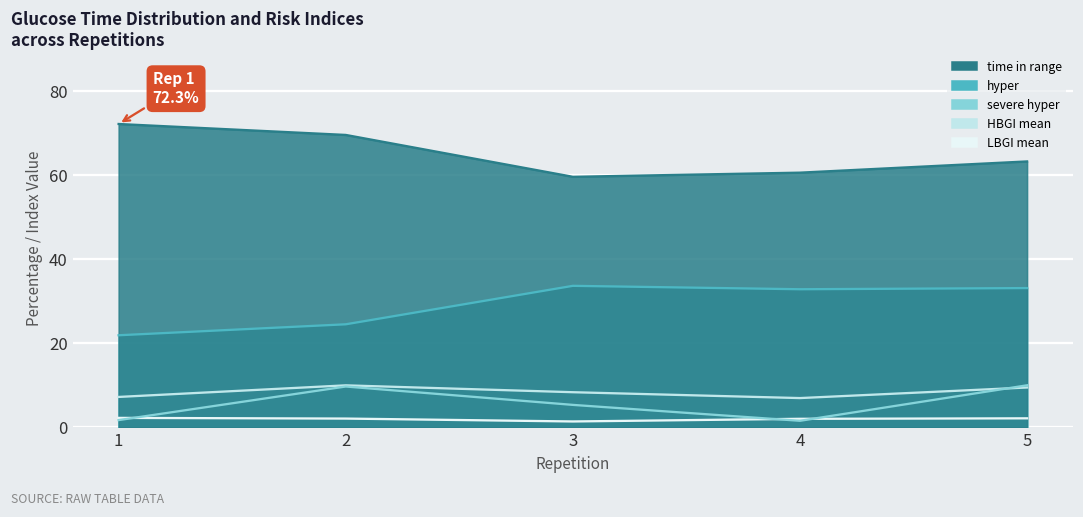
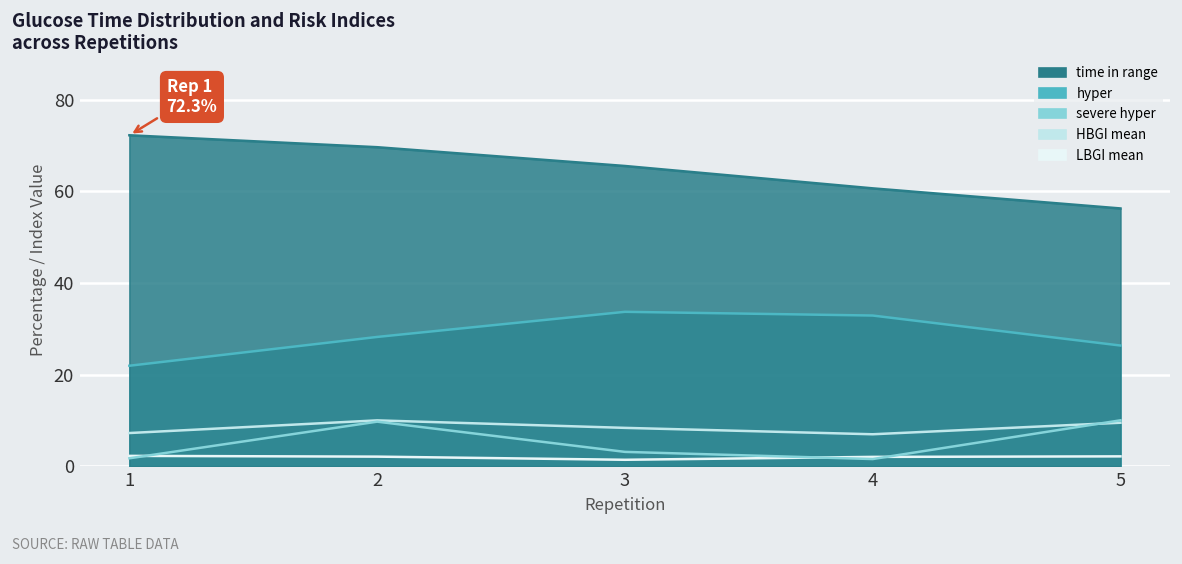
hyper, 2: 25 -> 28
severe hyper, 3: 5 -> 3
time in range, 3: 60 -> 66
hyper, 5: 33 -> 26
time in range, 5: 63 -> 56
